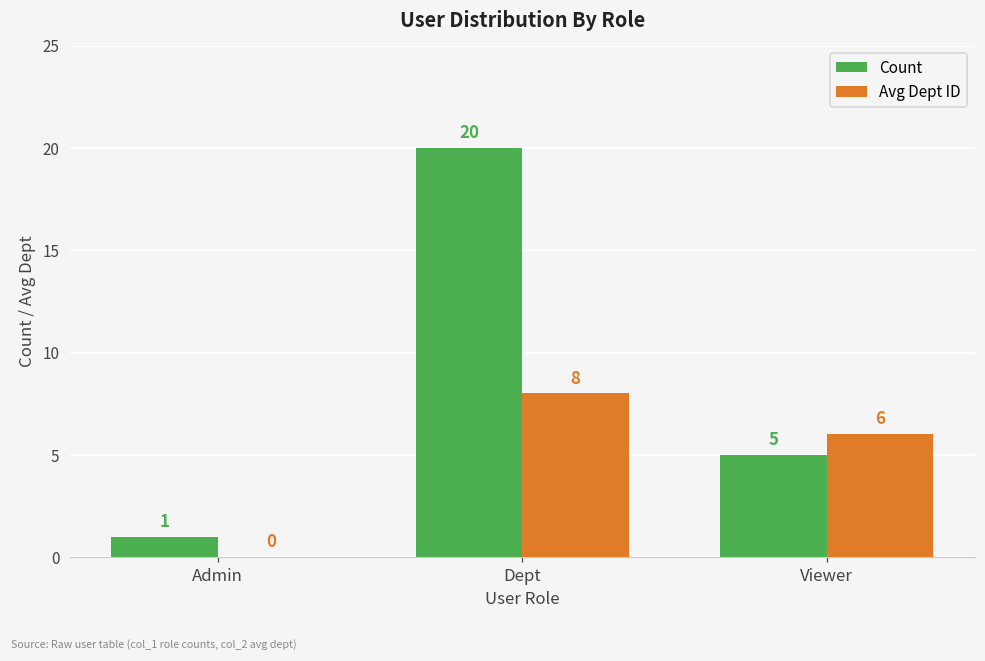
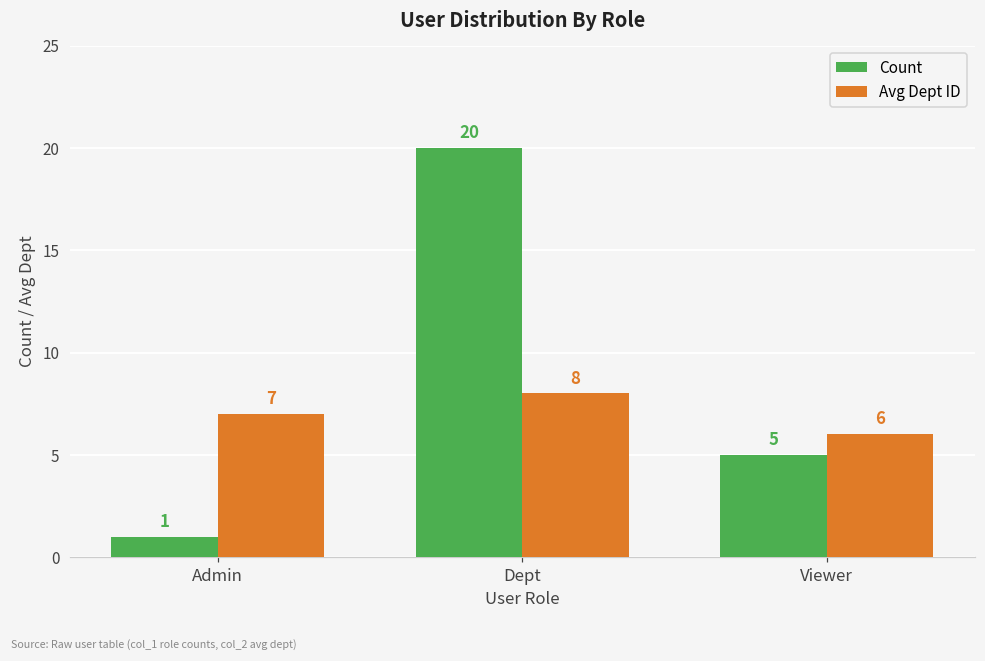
Avg Dept ID, Admin: 0 -> 7
